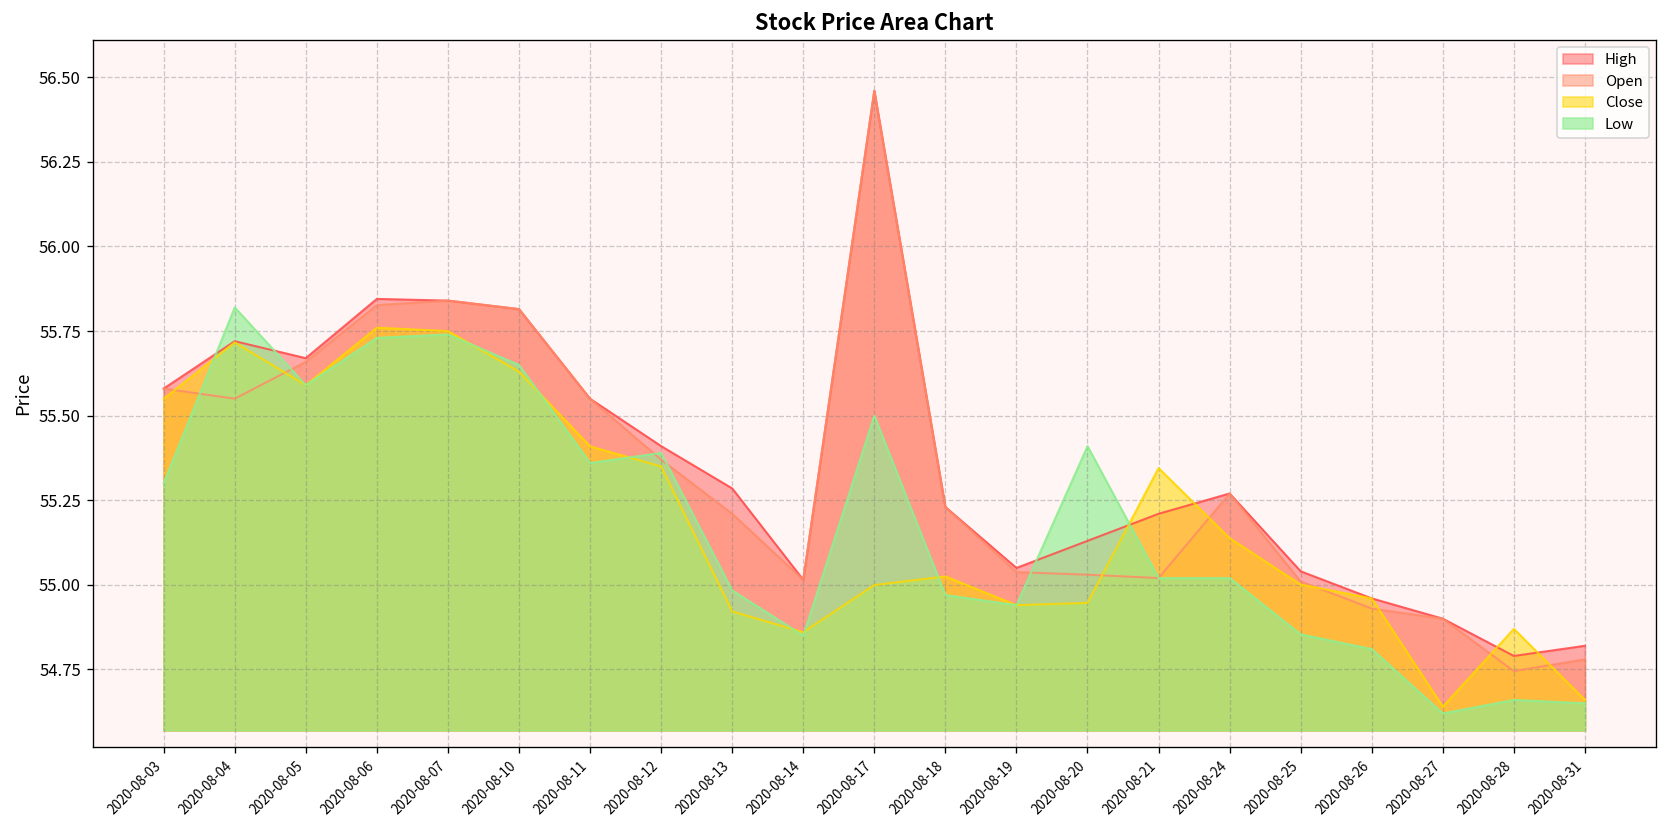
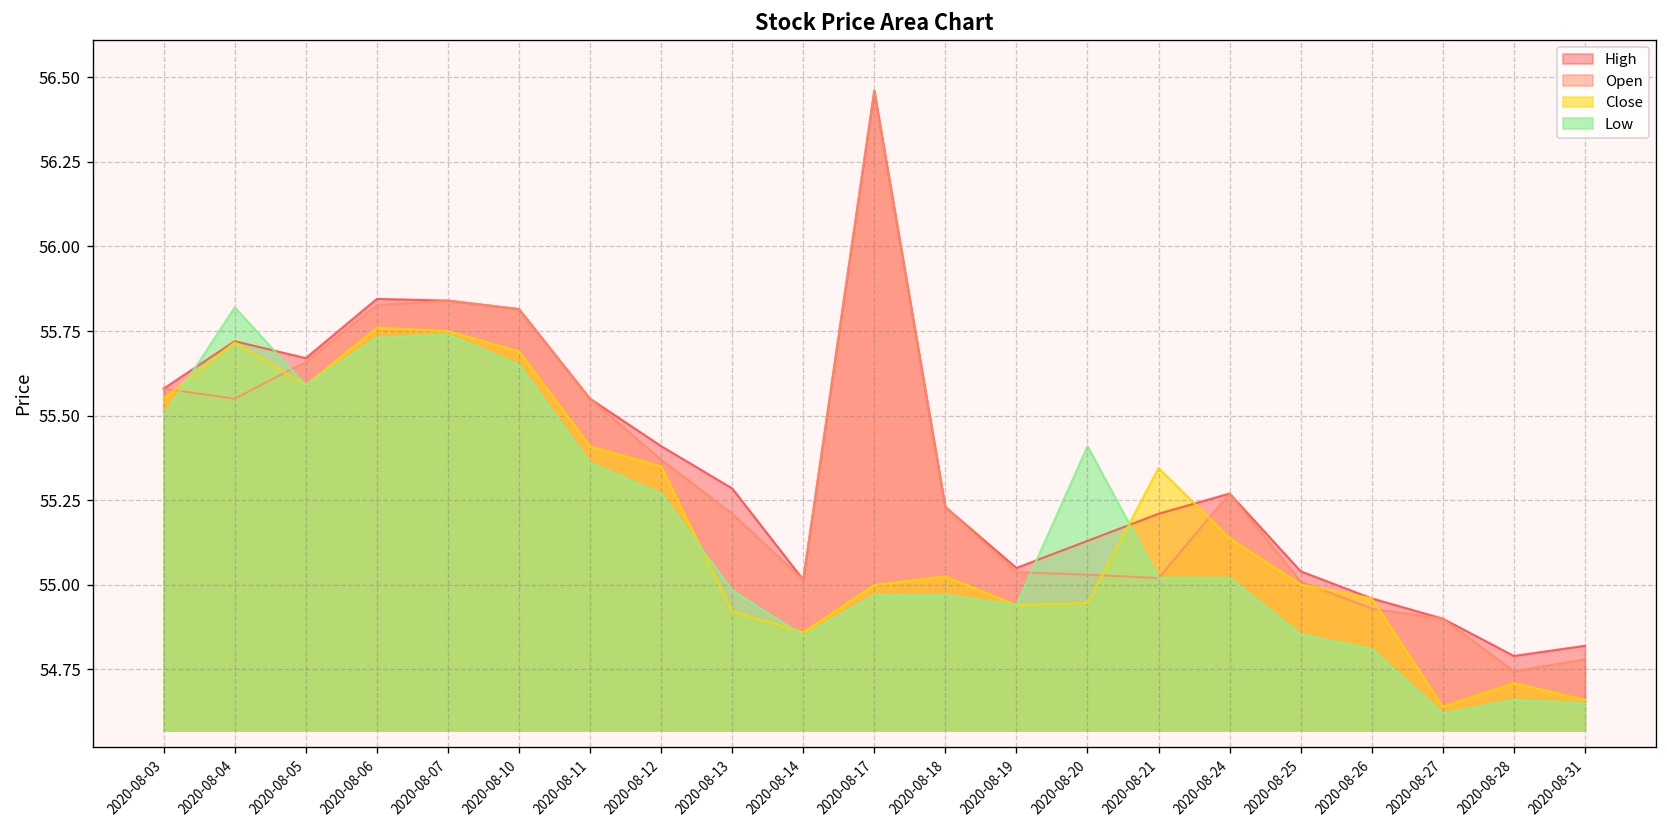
Low, 2020-08-03: 55.3 -> 55.5
Close, 2020-08-10: 55.63 -> 55.69
Low, 2020-08-12: 55.39 -> 55.27
Low, 2020-08-17: 55.50 -> 54.97
Close, 2020-08-28: 54.87 -> 54.71
